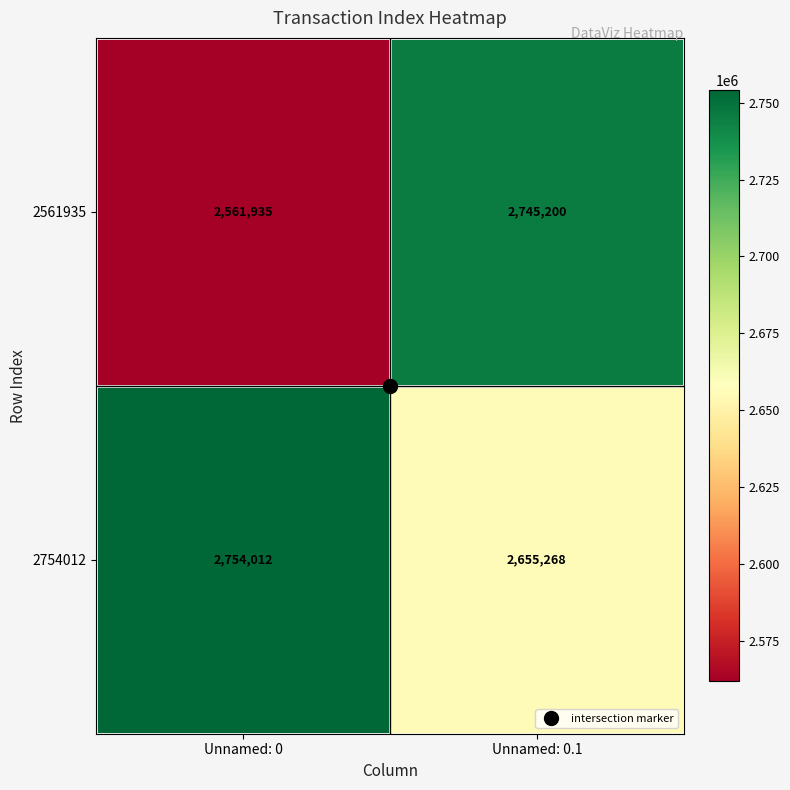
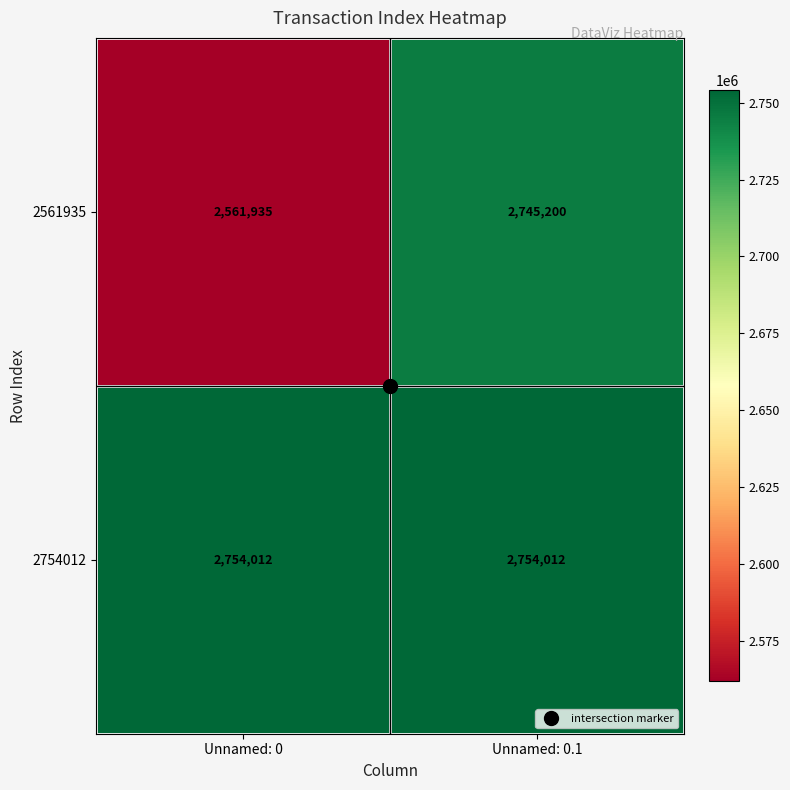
2754012, Unnamed: 0.1: 2,655,268 -> 2,754,012
